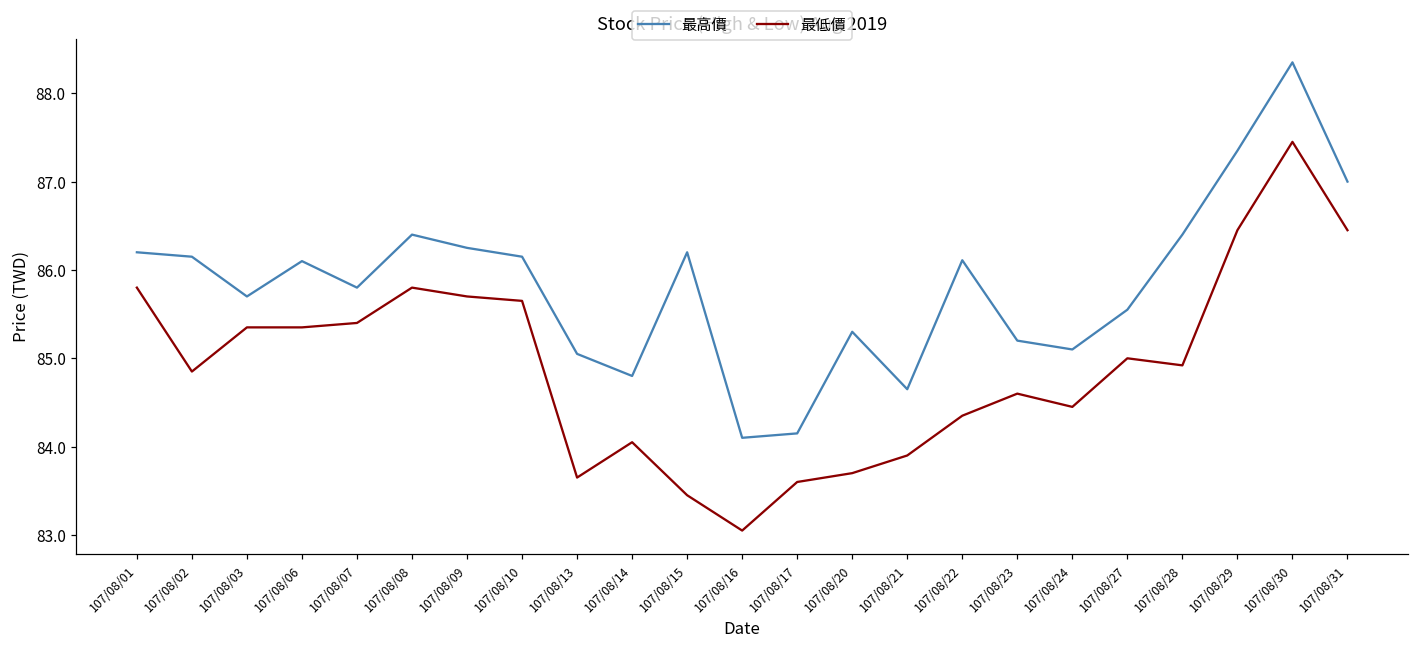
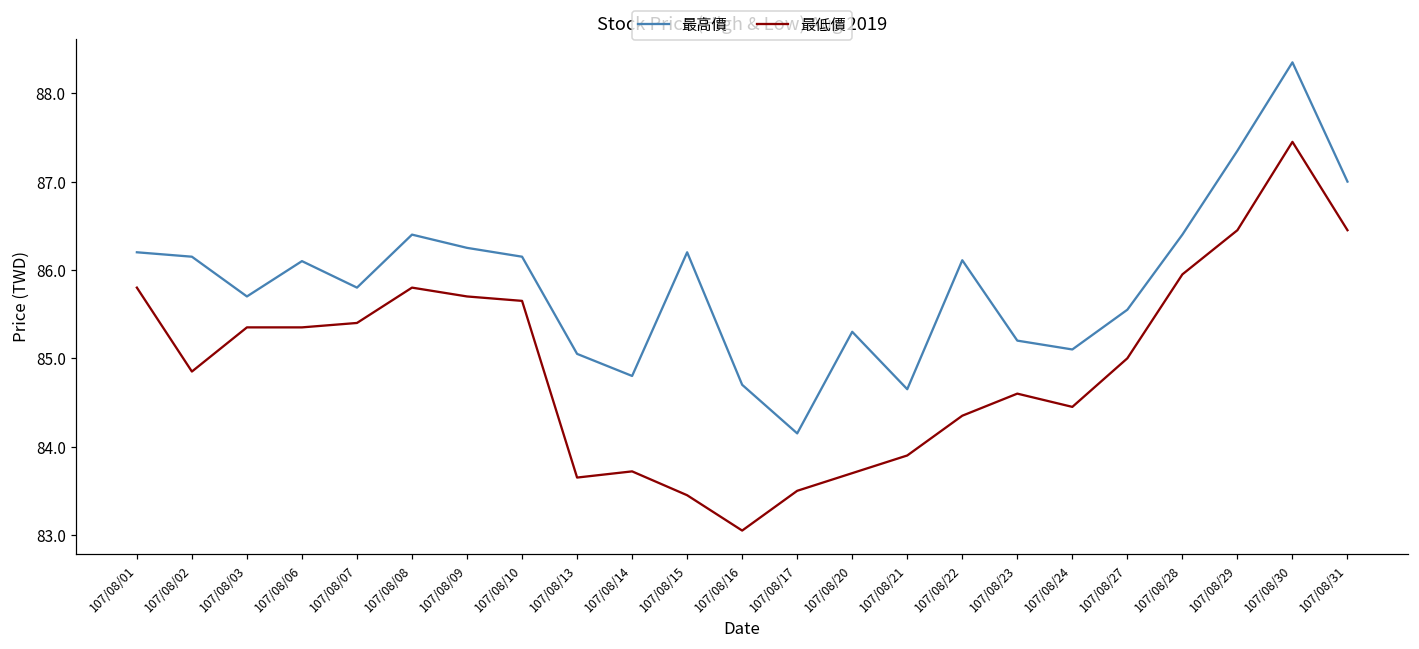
最低價, 107/08/14: 84.1 -> 83.7
最高價, 107/08/16: 84.1 -> 84.7
最低價, 107/08/17: 83.6 -> 83.5
最低價, 107/08/28: 84.9 -> 86.0
